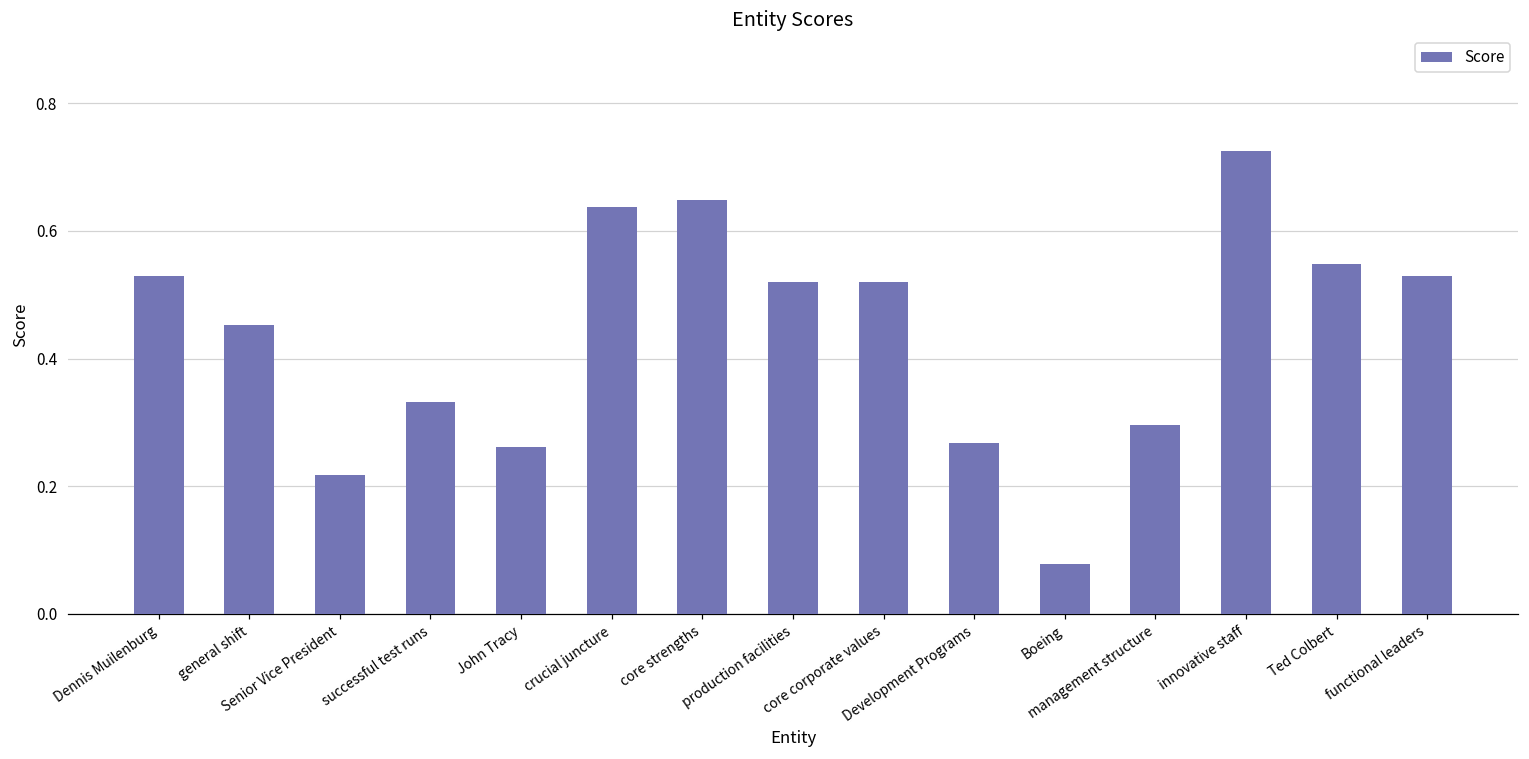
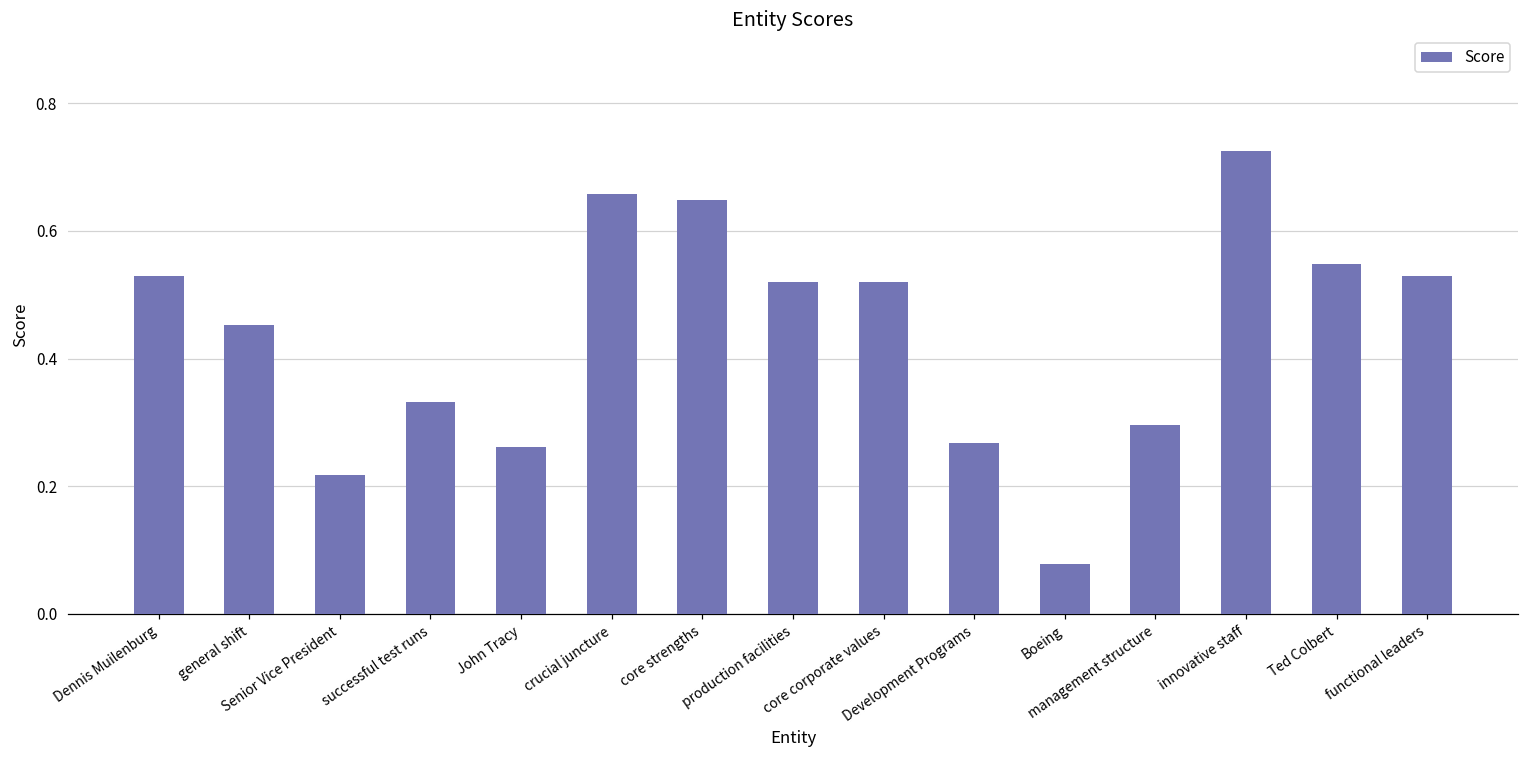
crucial juncture: 0.64 -> 0.66
